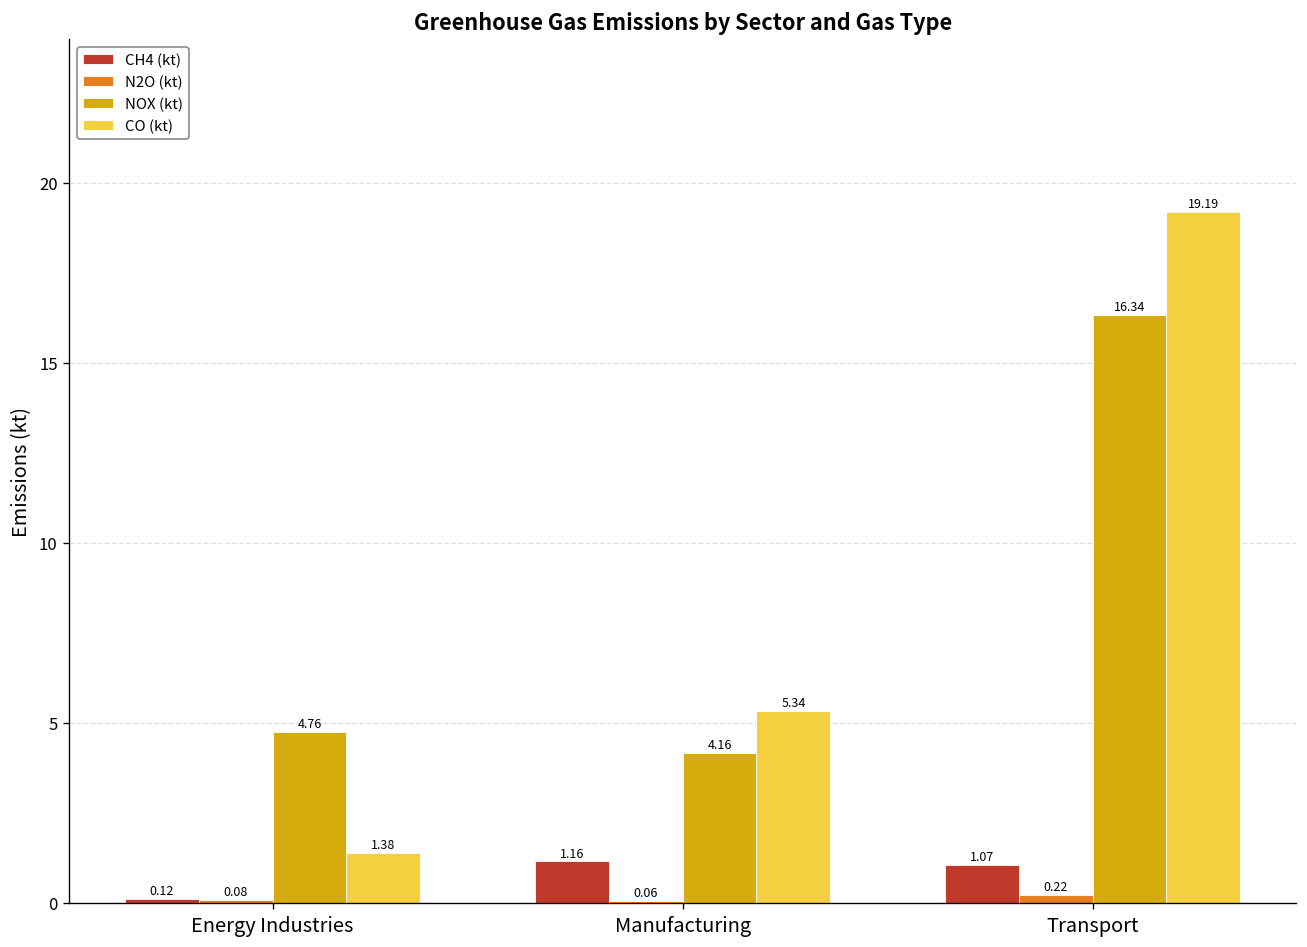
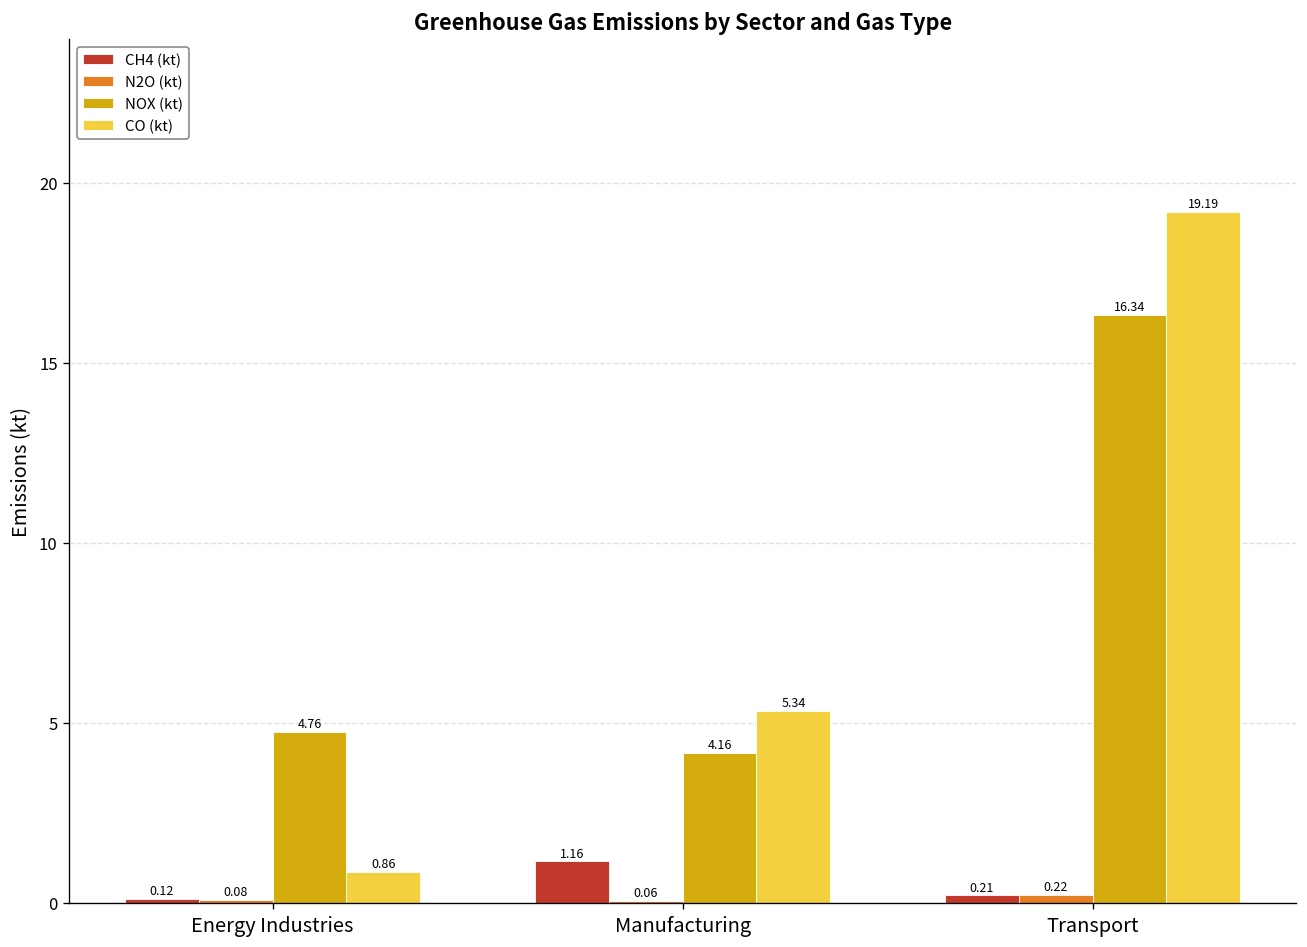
CO (kt), Energy Industries: 1.38 -> 0.86
CH4 (kt), Transport: 1.07 -> 0.21
